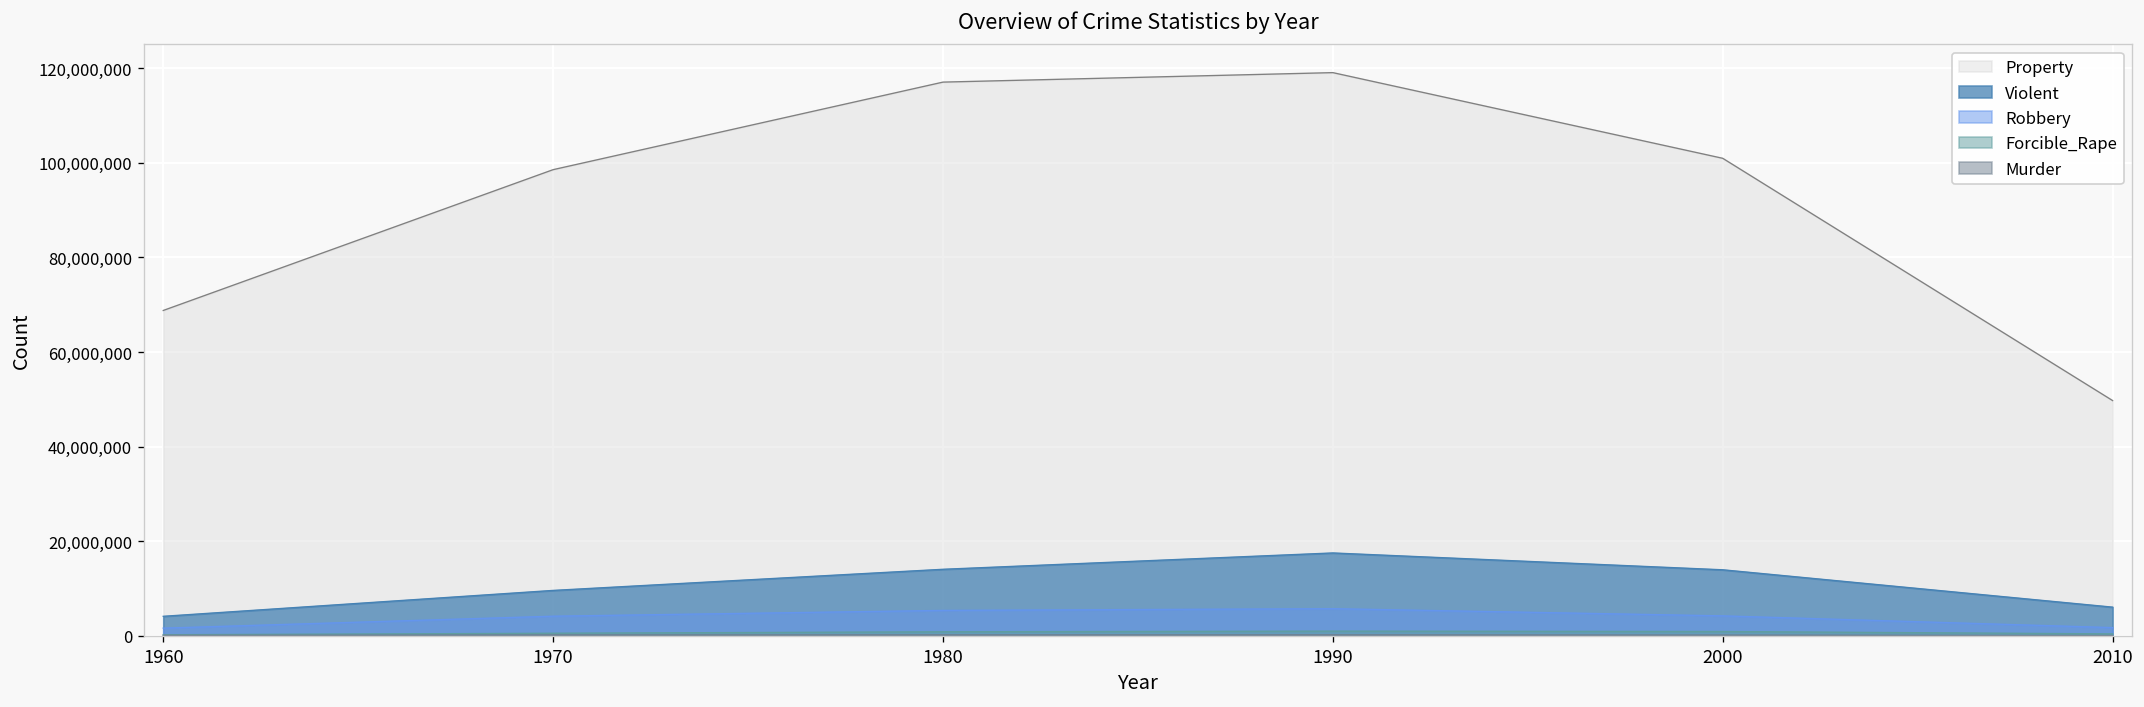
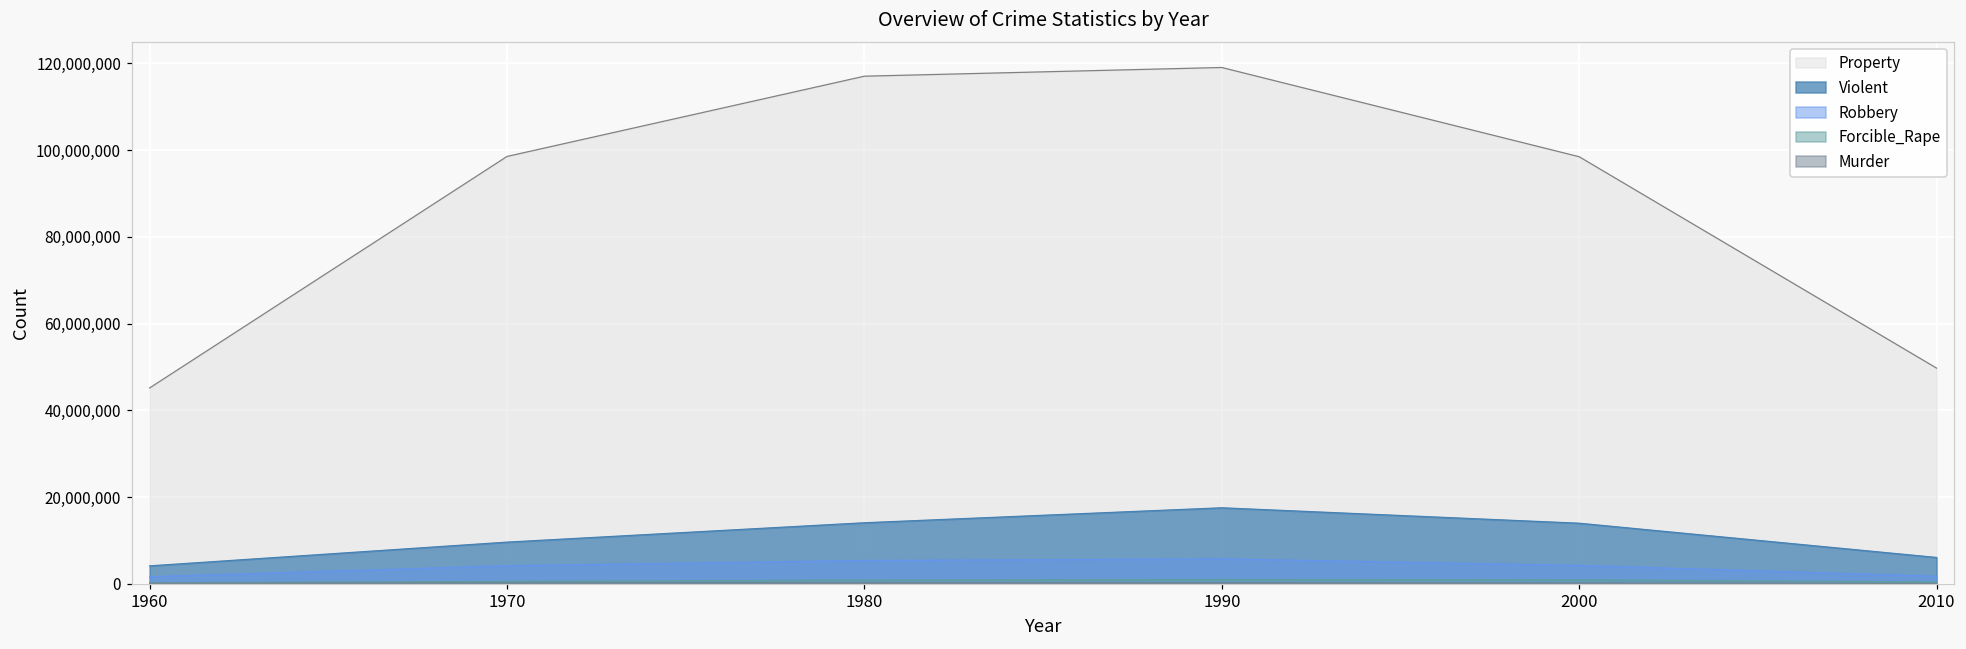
Property, 1960: 69,000,000 -> 45,000,000
Property, 2000: 101,000,000 -> 98,000,000
